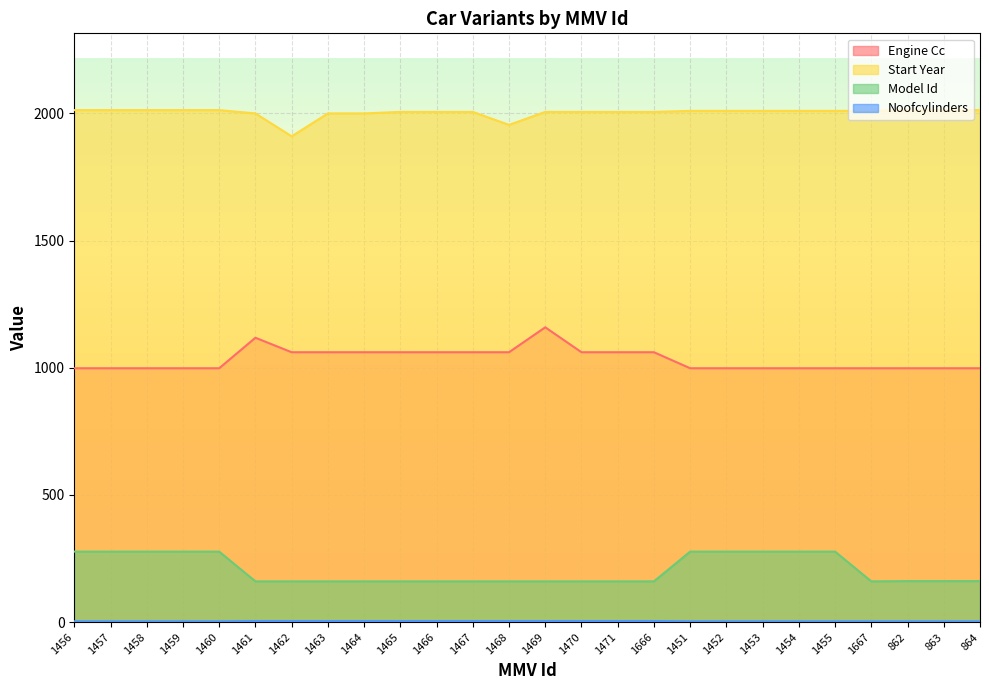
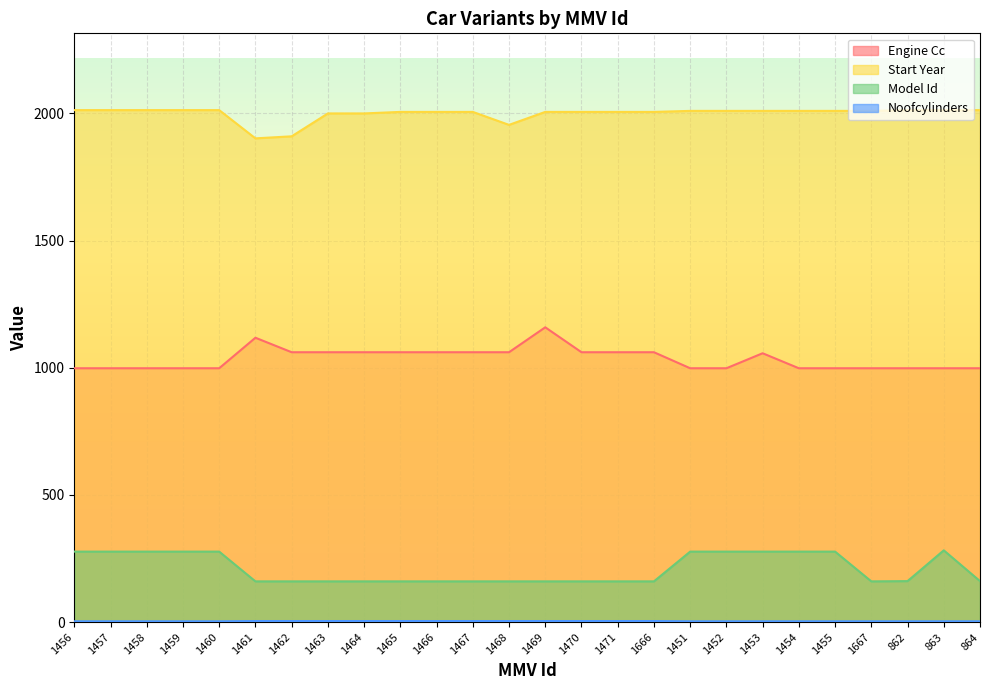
Start Year, 1461: 2000 -> 1900
Engine Cc, 1453: 1000 -> 1060
Model Id, 863: 160 -> 280
